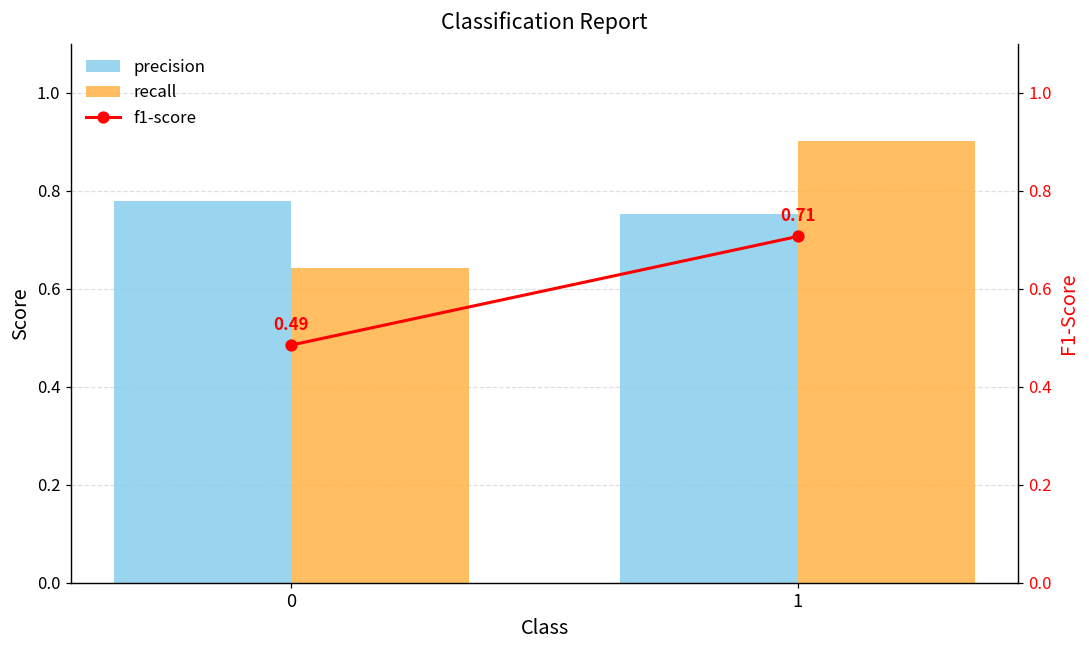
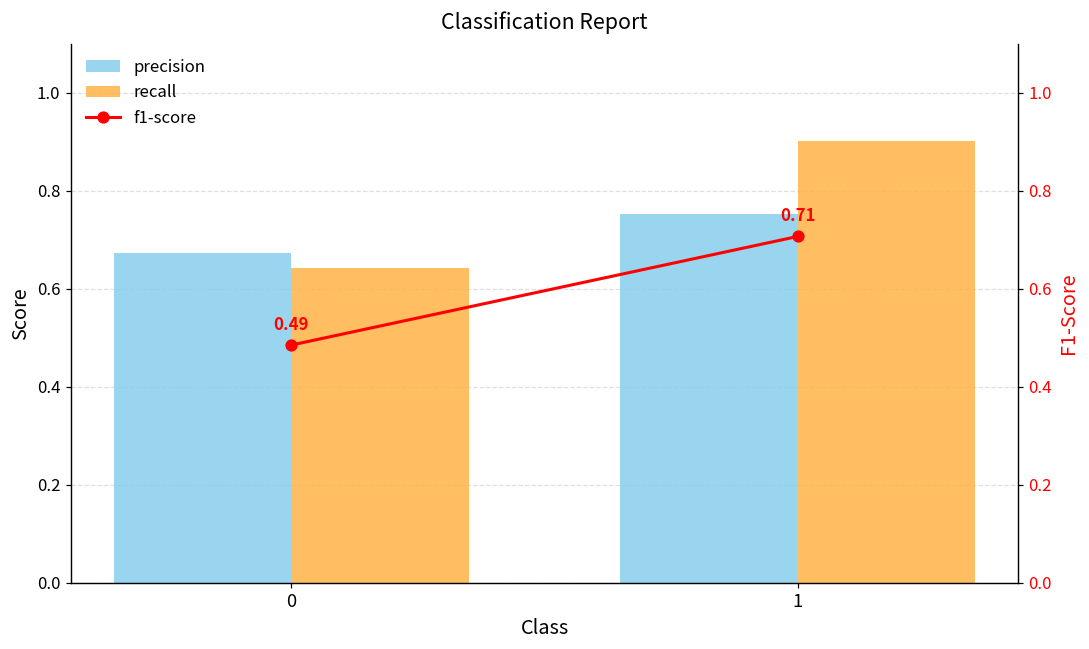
precision, 0: 0.78 -> 0.67
